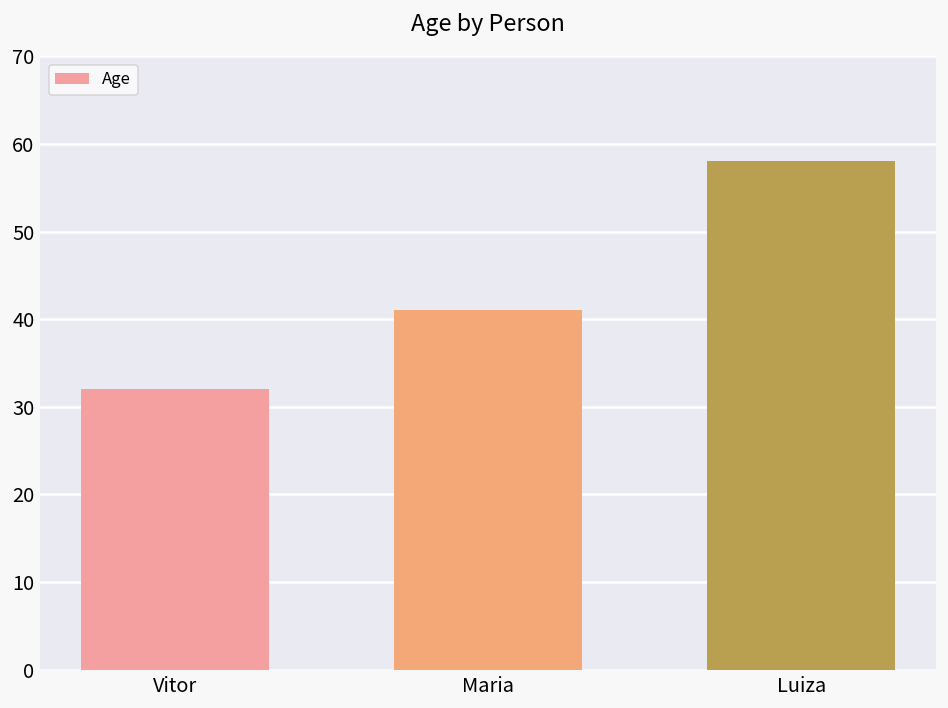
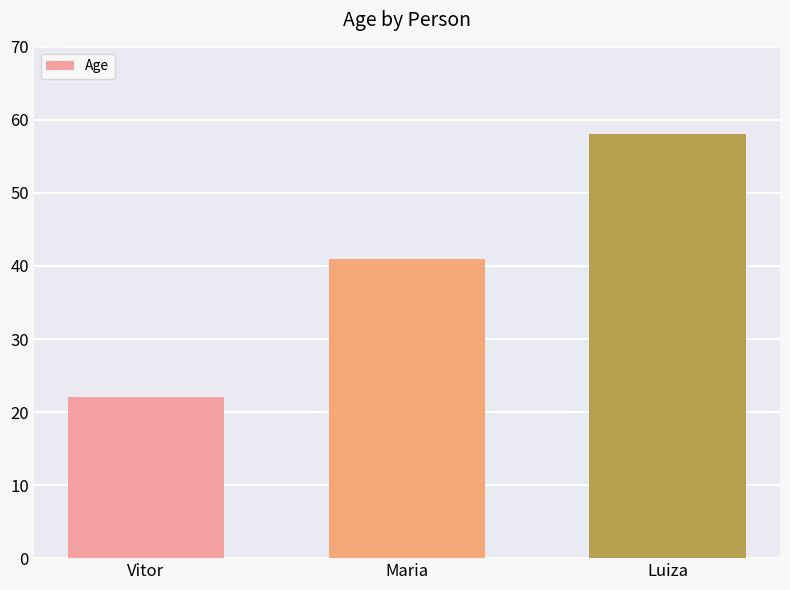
Vitor: 32 -> 22
